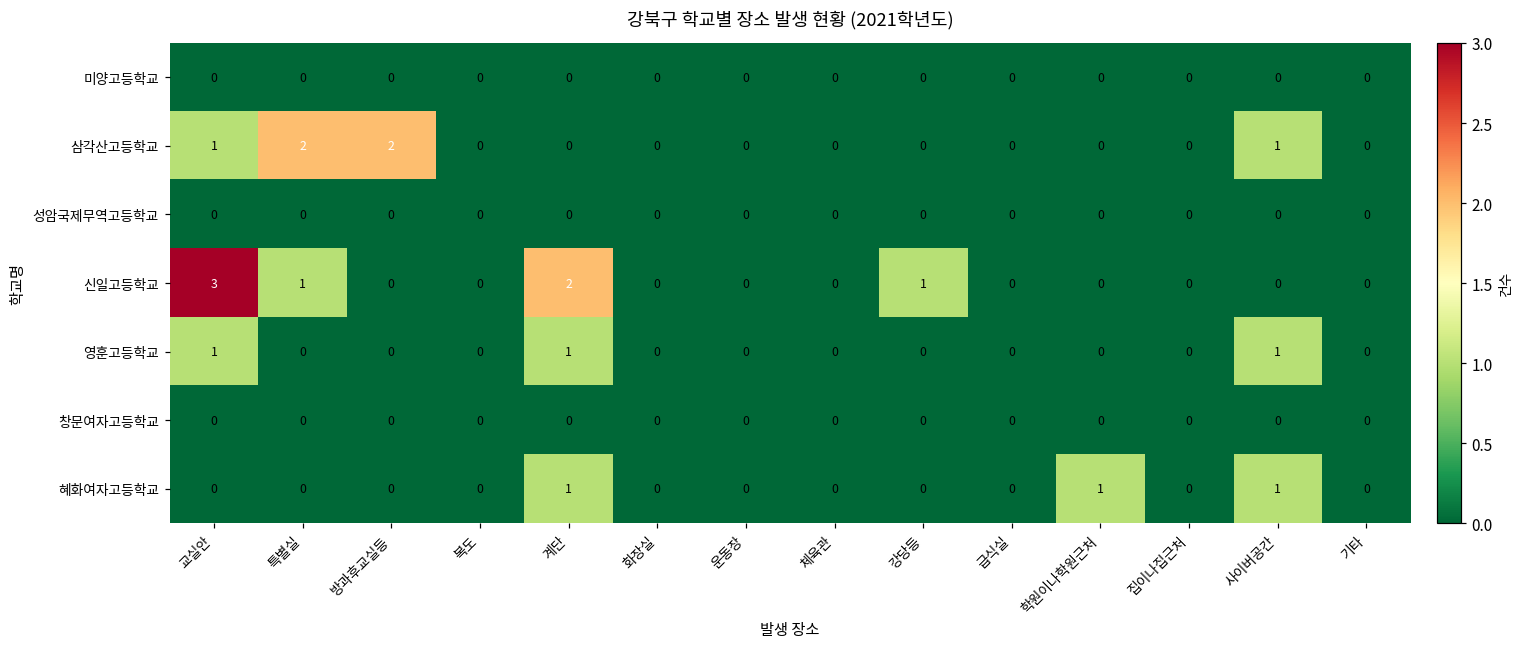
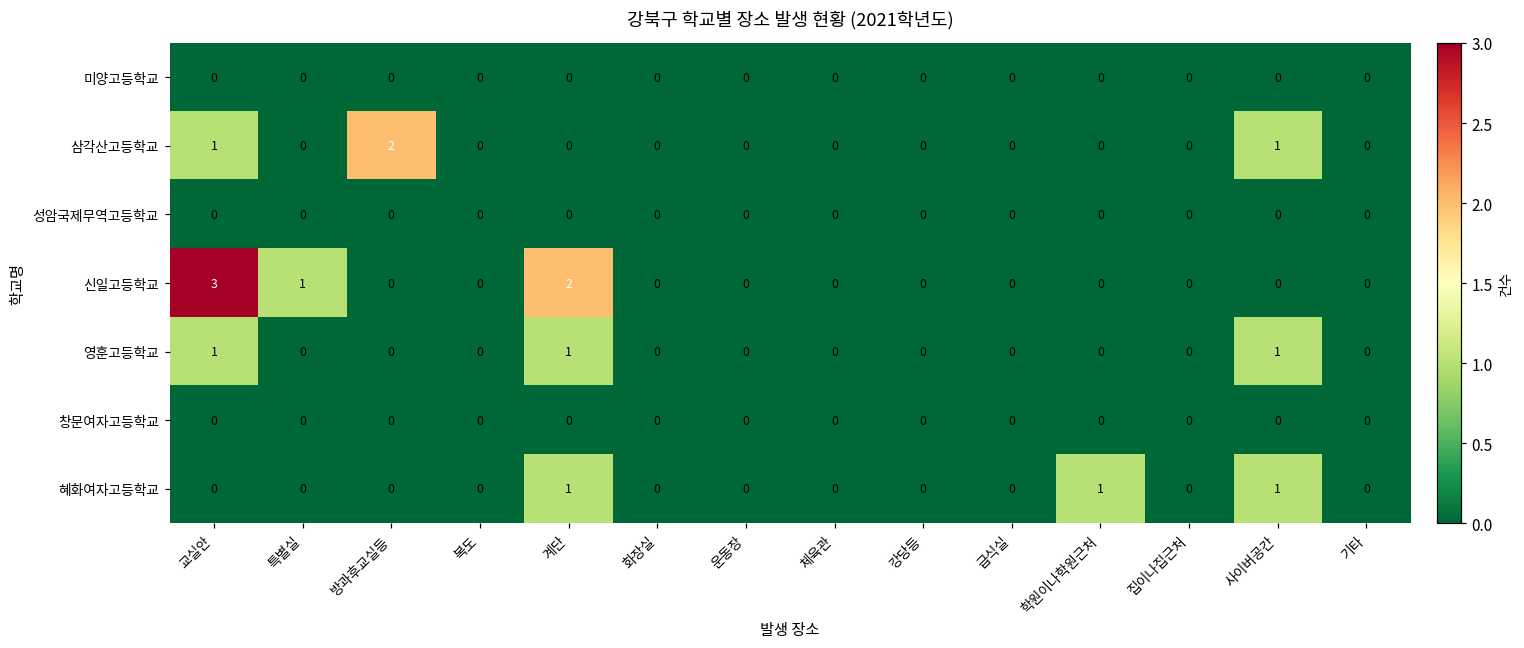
삼각산고등학교, 특별실: 2 -> 0
신일고등학교, 강당등: 1 -> 0
